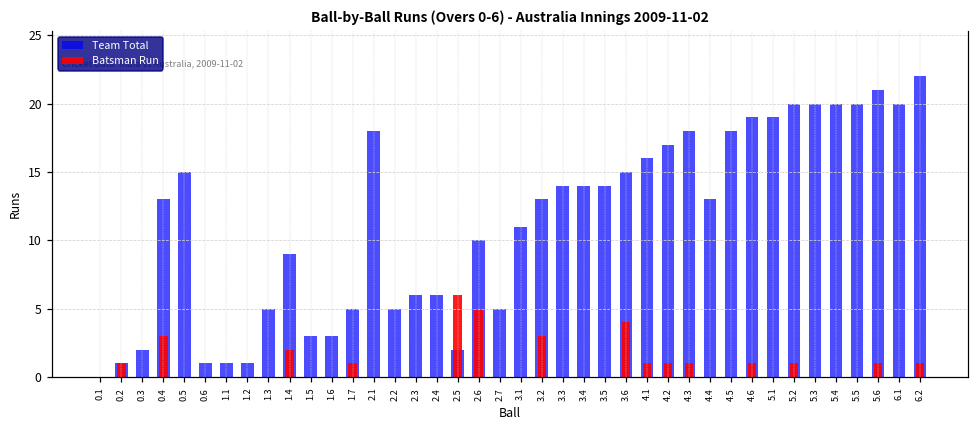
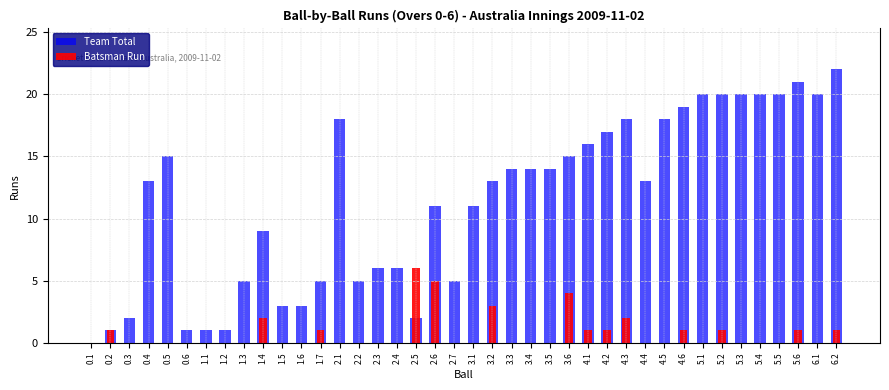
Batsman Run, 0.4: 3 -> 0
Team Total, 2.6: 10 -> 11
Batsman Run, 4.3: 1 -> 2
Team Total, 5.1: 19 -> 20
